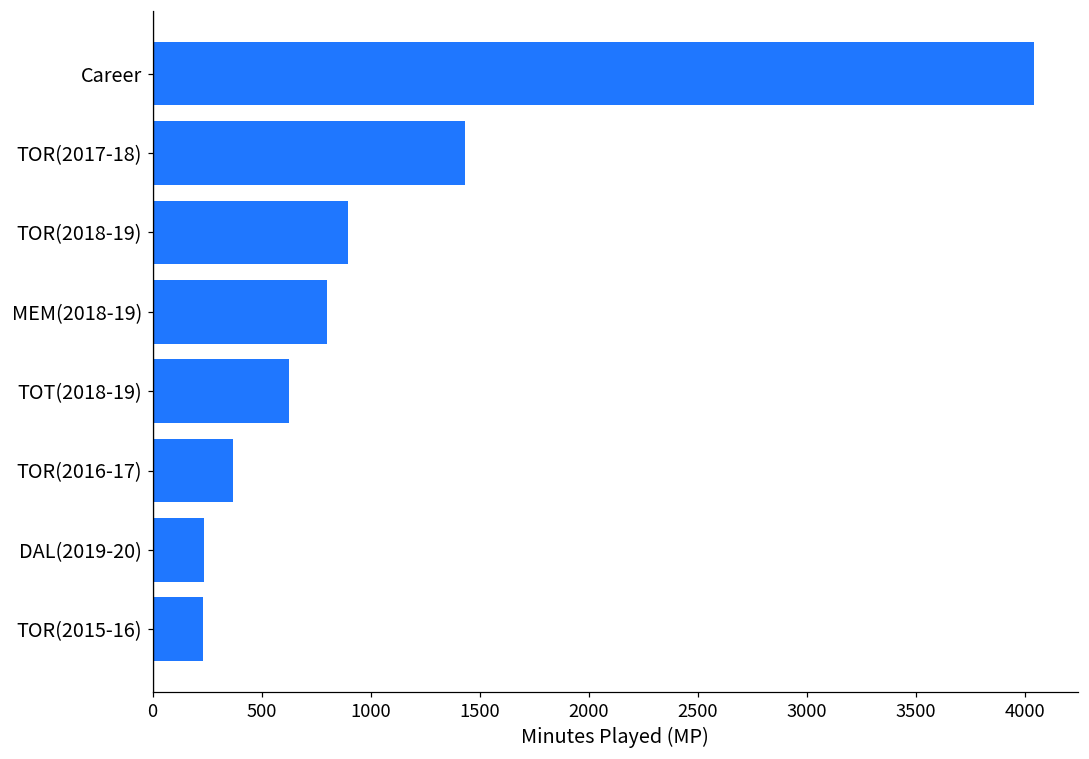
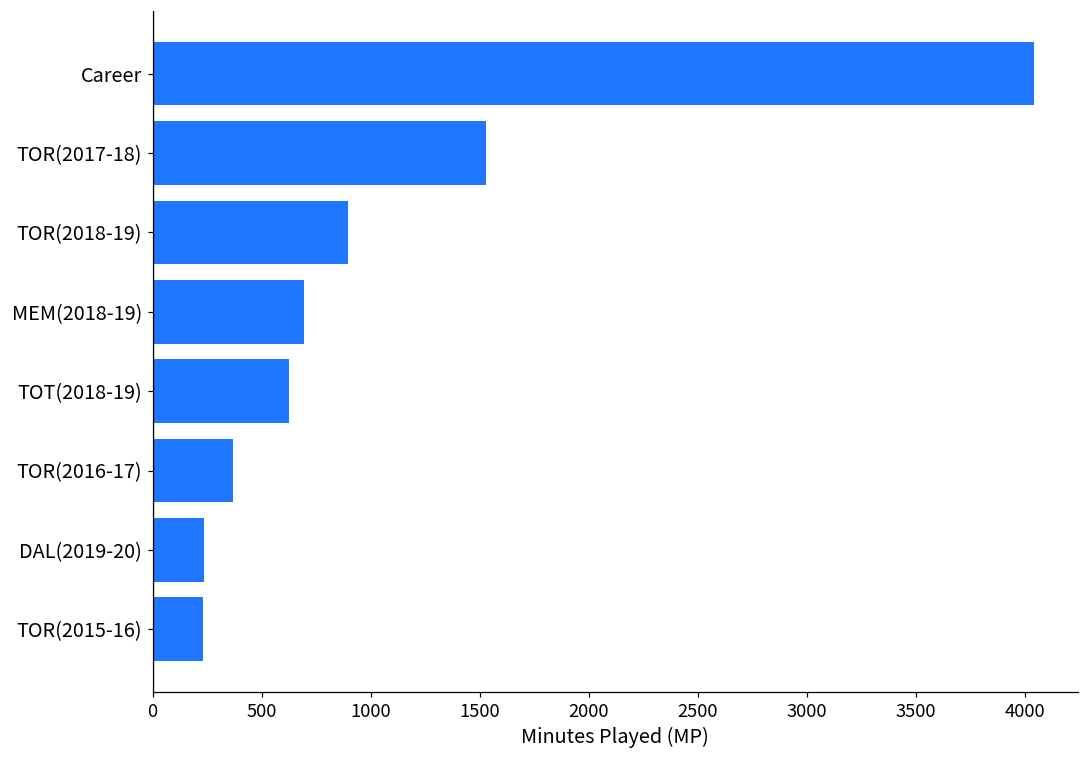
TOR(2017-18): 1430 -> 1530
MEM(2018-19): 800 -> 690
